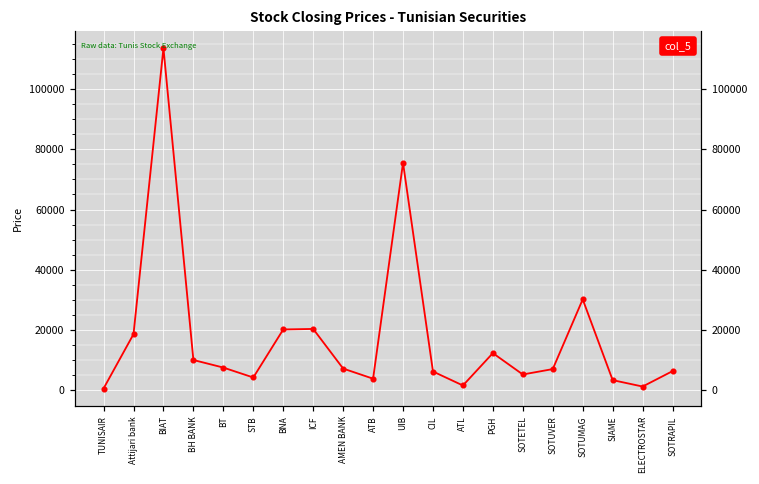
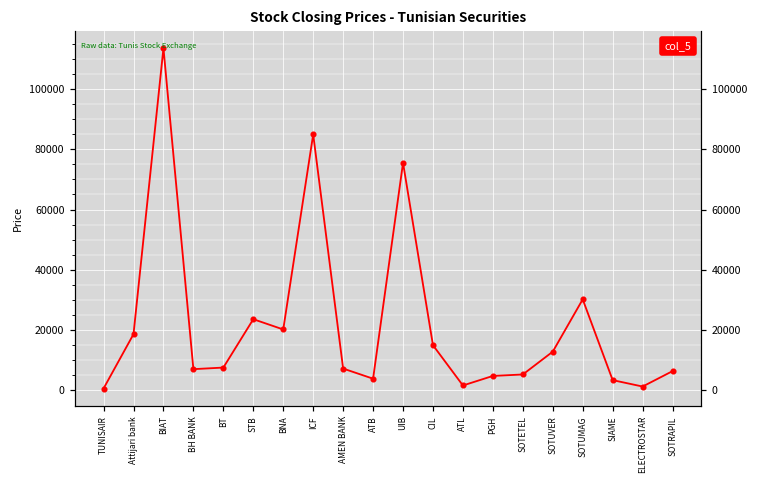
BH BANK: 10000 -> 7000
STB: 4000 -> 24000
ICF: 20000 -> 85000
CIL: 6000 -> 15000
PGH: 12000 -> 5000
SOTUVER: 7000 -> 13000
